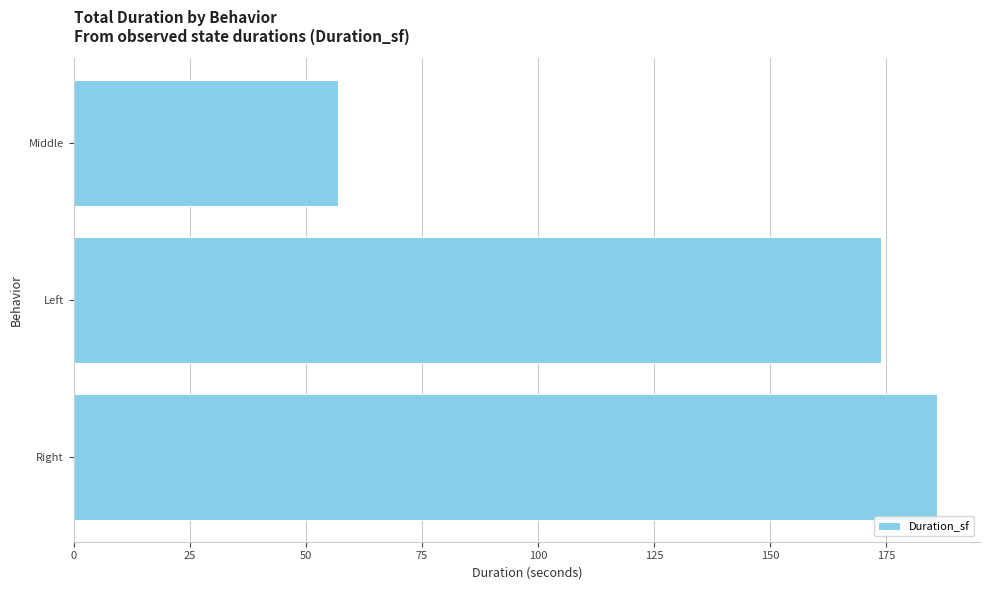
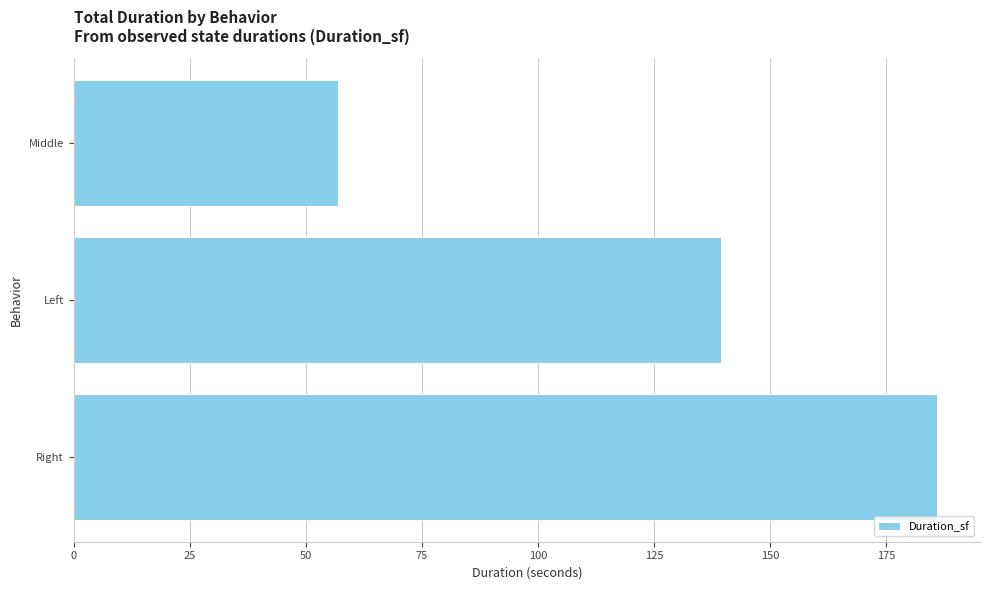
Left: 174 -> 139
